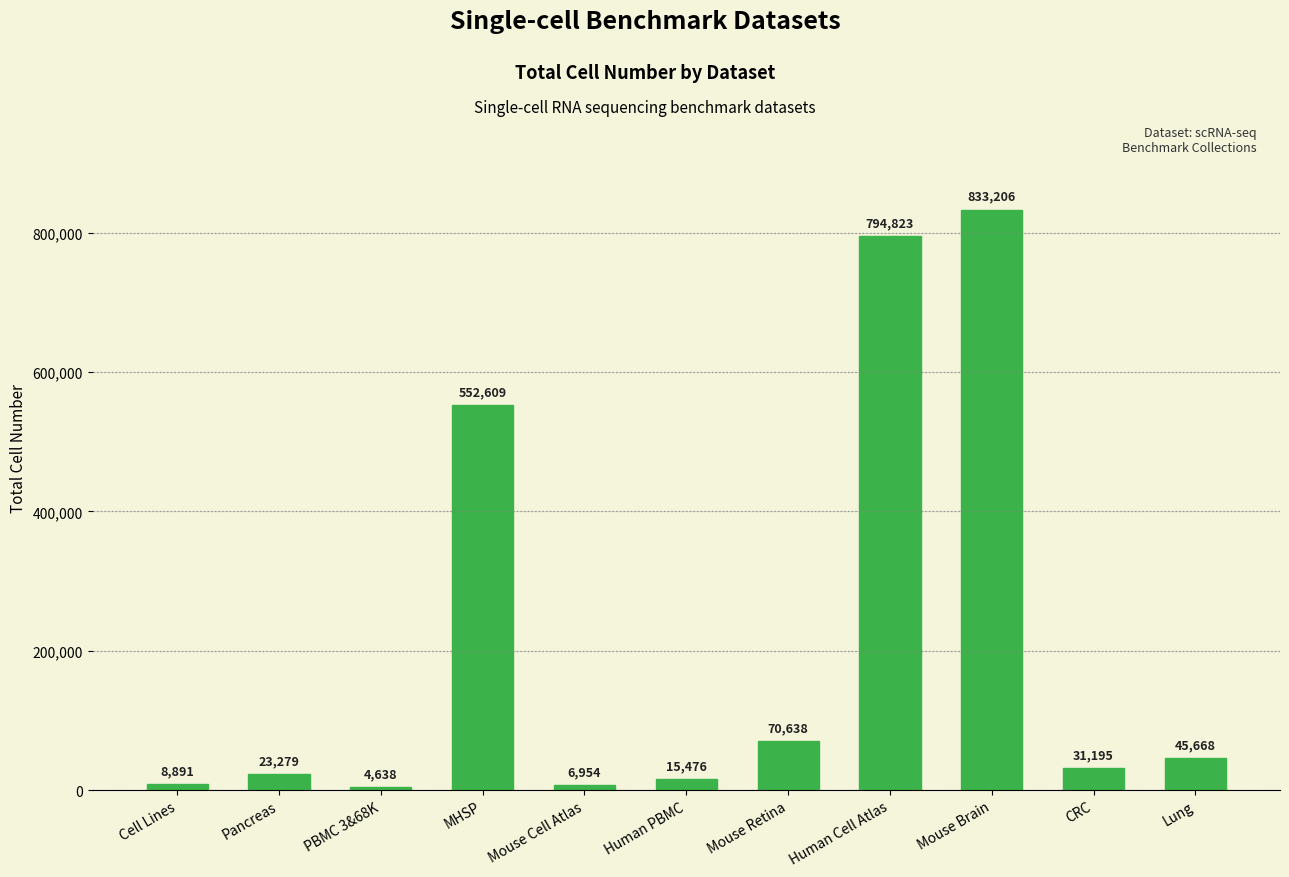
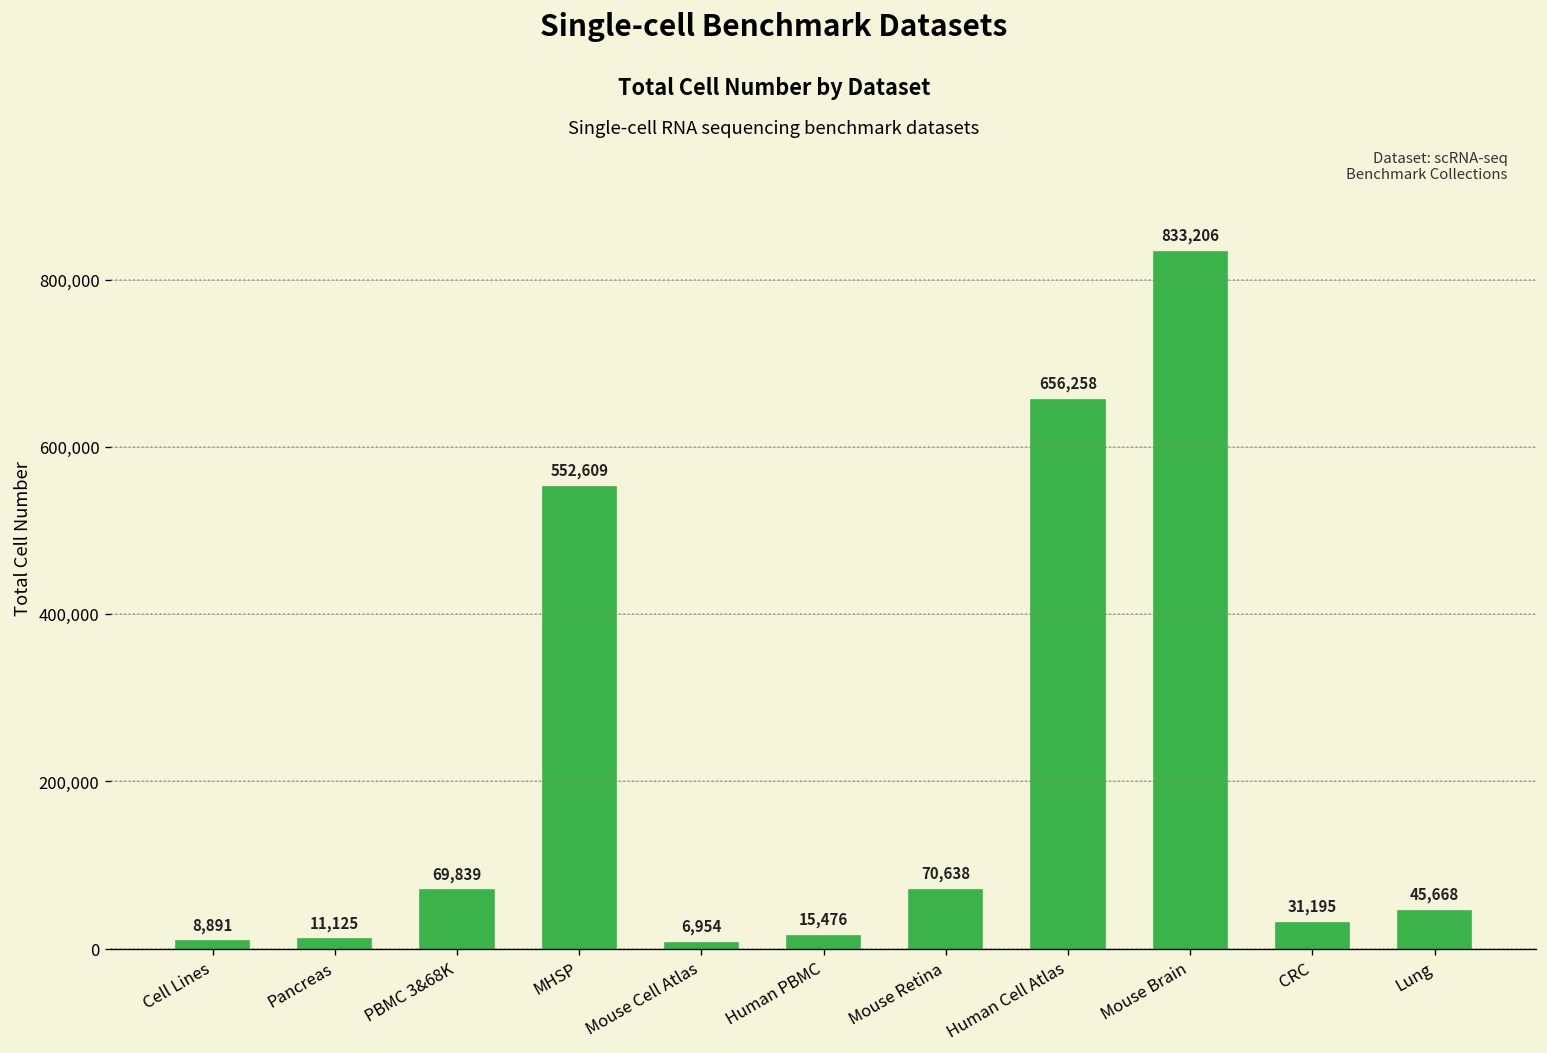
Pancreas: 23,279 -> 11,125
PBMC 3&68K: 4,638 -> 69,839
Human Cell Atlas: 794,823 -> 656,258
